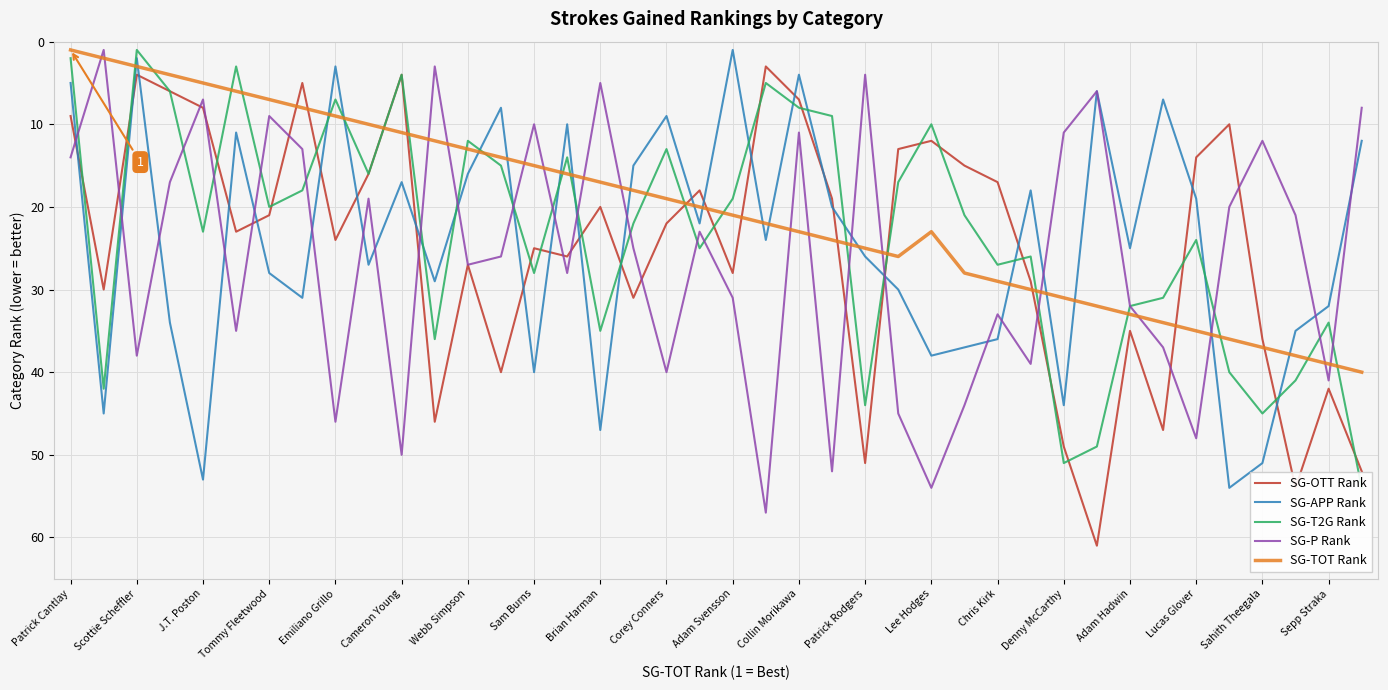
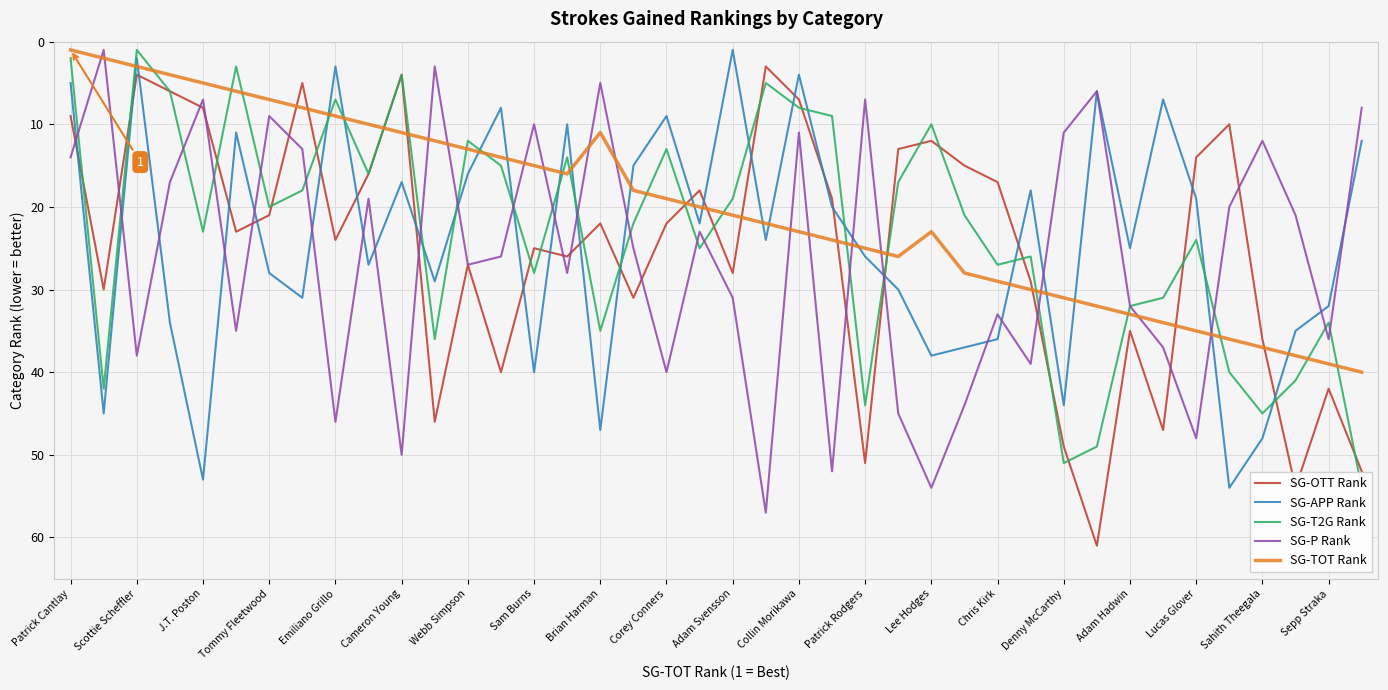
SG-OTT Rank, Brian Harman: 20 -> 22
SG-TOT Rank, Brian Harman: 17 -> 11
SG-P Rank, Patrick Rodgers: 4 -> 7
SG-APP Rank, Sahith Theegala: 51 -> 48
SG-P Rank, Sepp Straka: 41 -> 36
